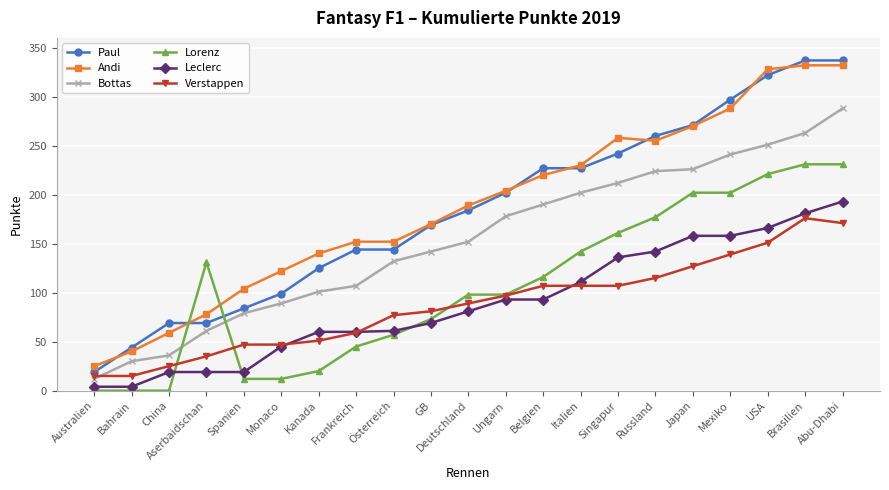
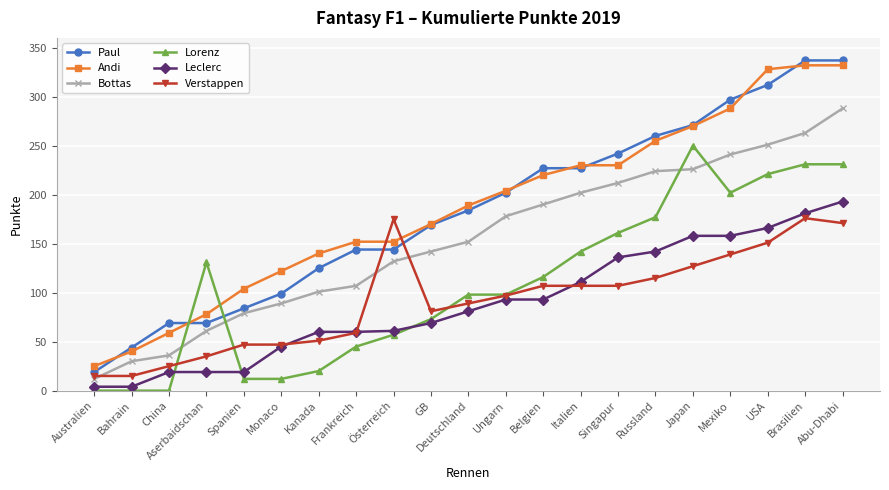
Verstappen, Österreich: 80 -> 180
Andi, Singapur: 260 -> 230
Lorenz, Japan: 200 -> 250
Paul, USA: 320 -> 310
